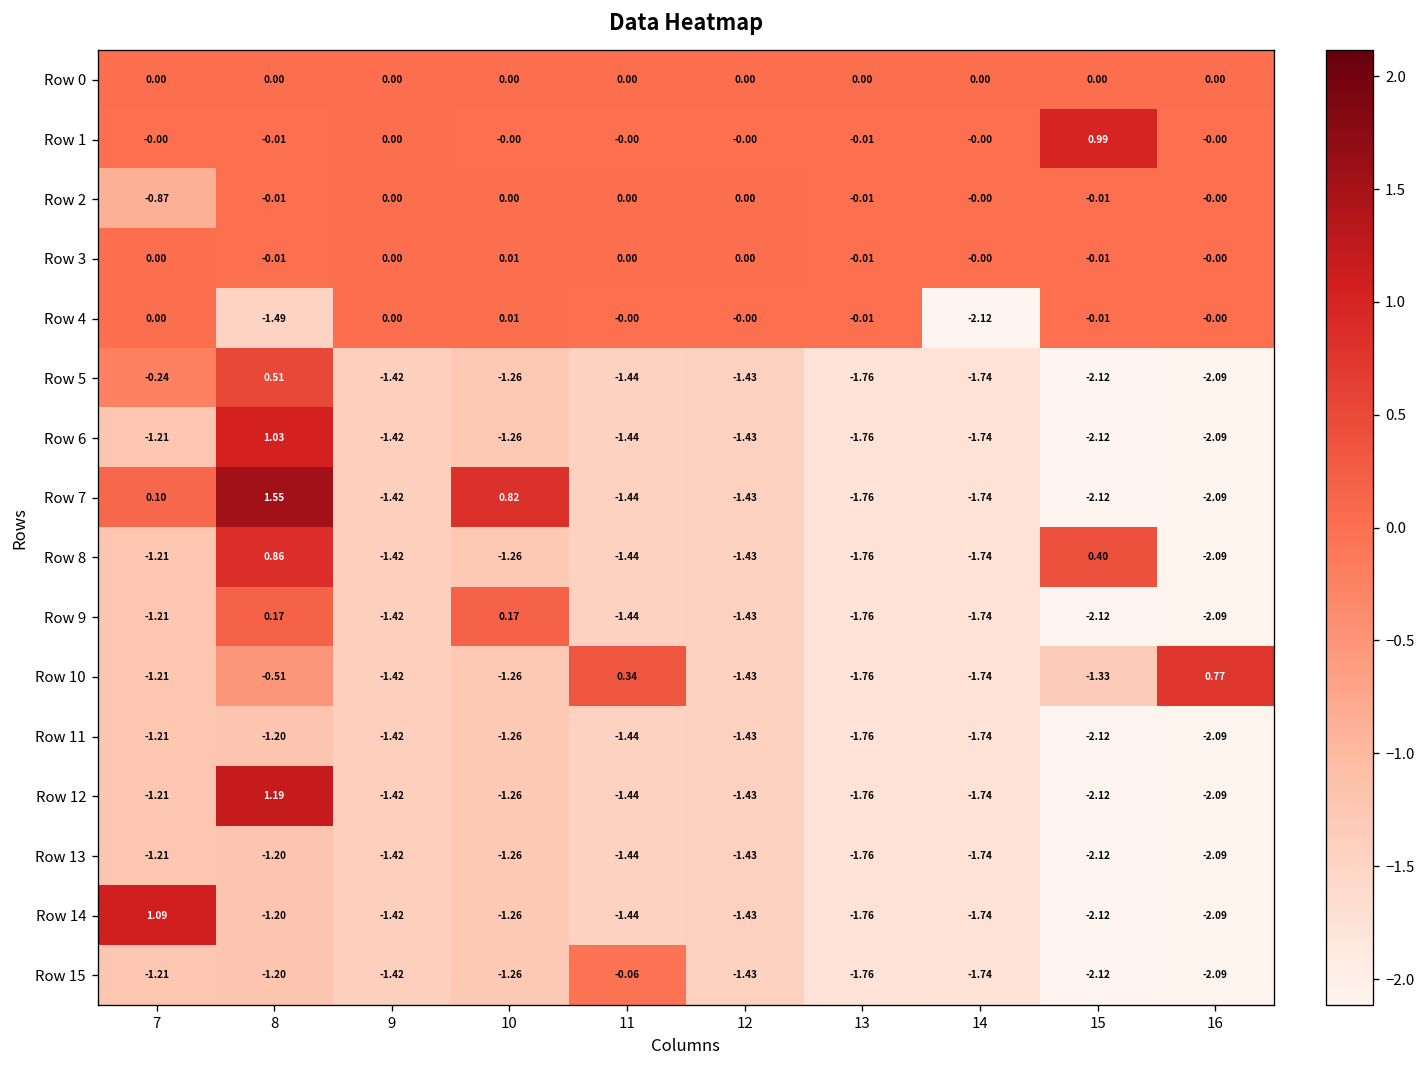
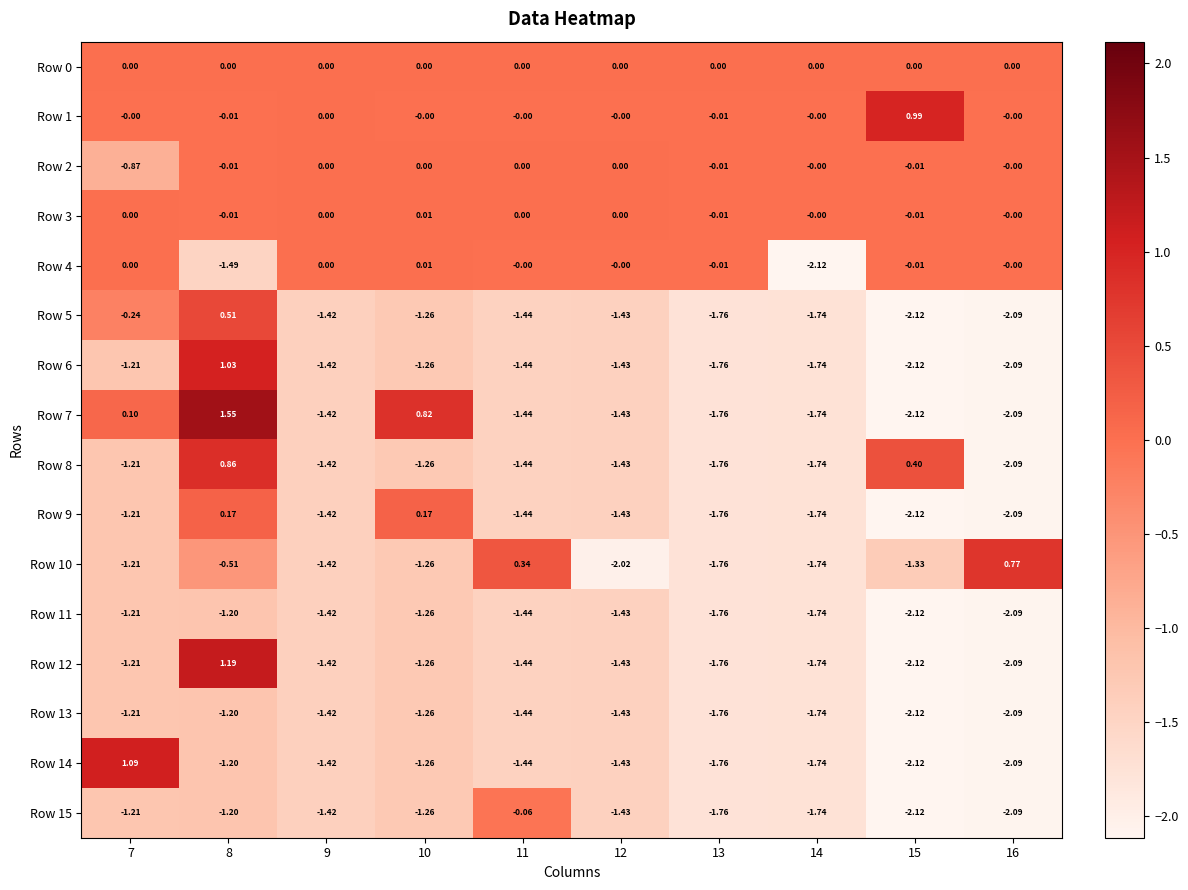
Row 10, 12: -1.43 -> -2.02
